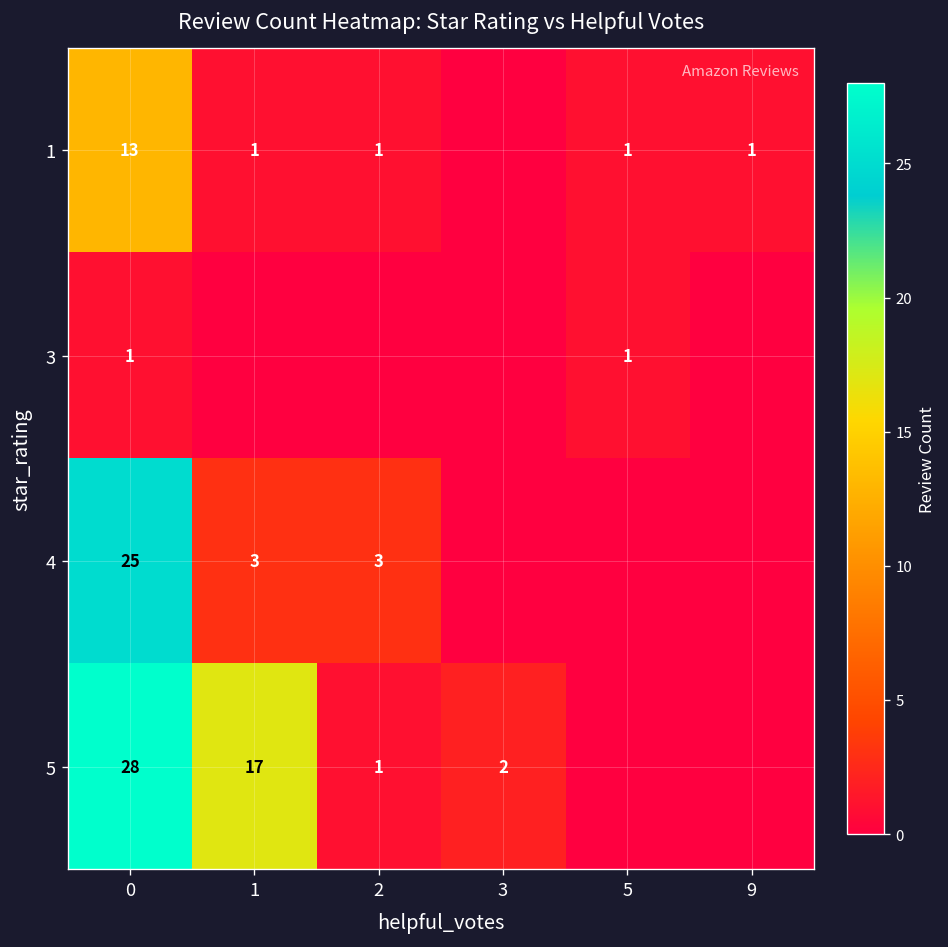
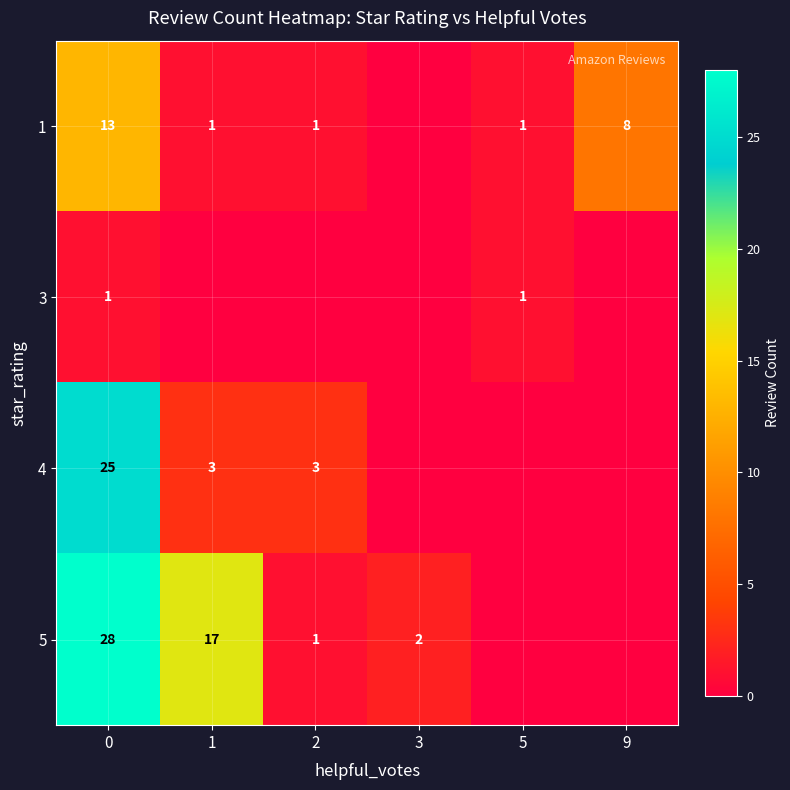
1, 9: 1 -> 8
